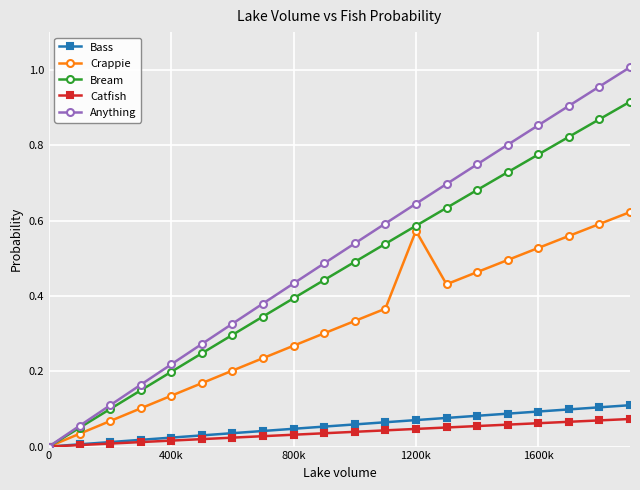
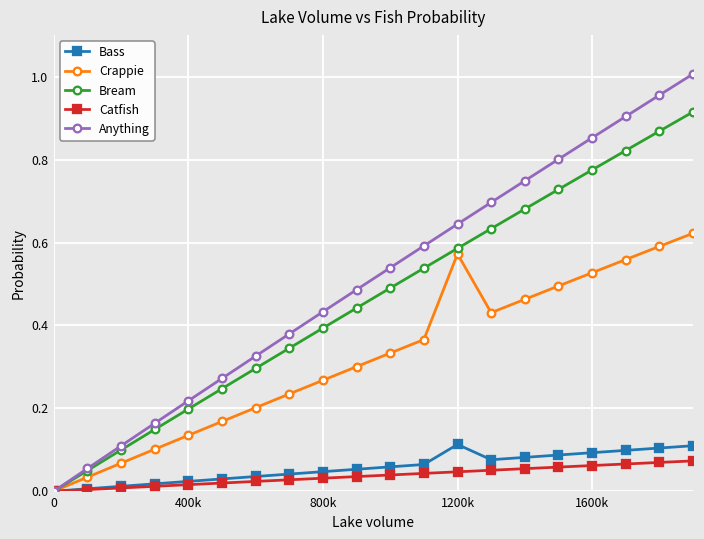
Bass, 1200k: 0.07 -> 0.11
